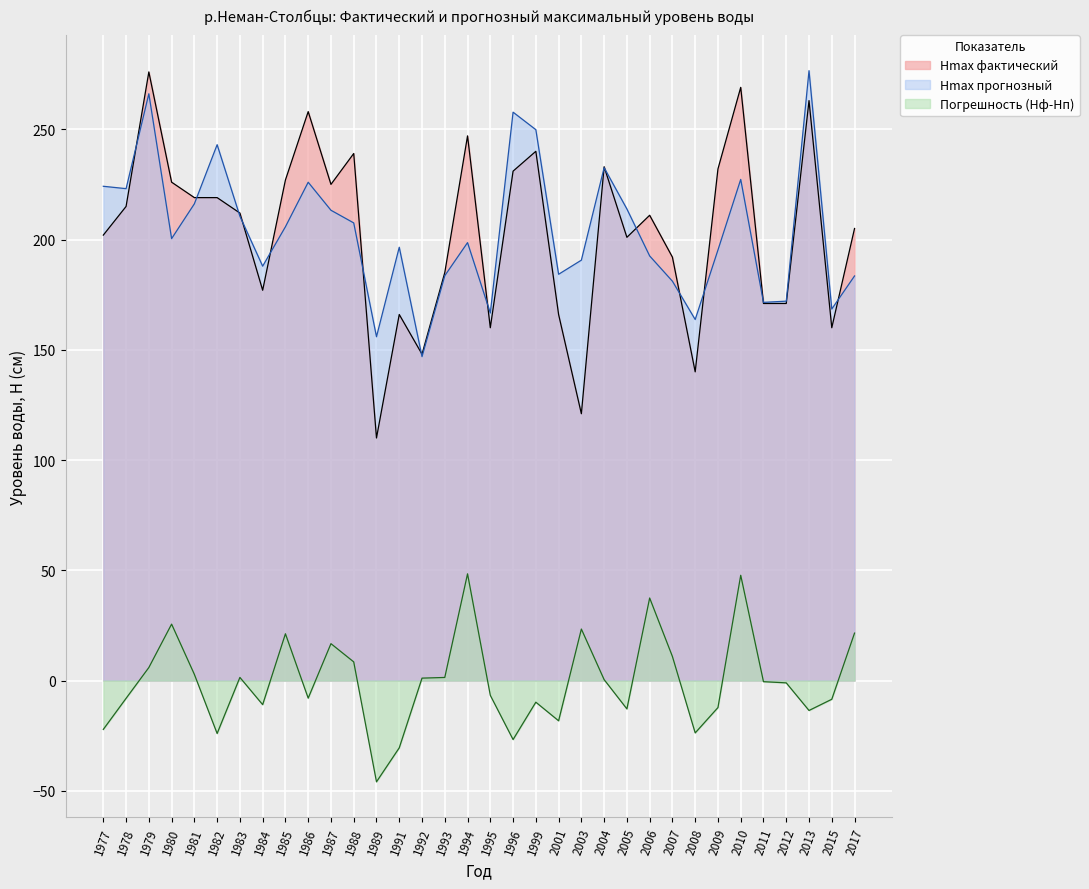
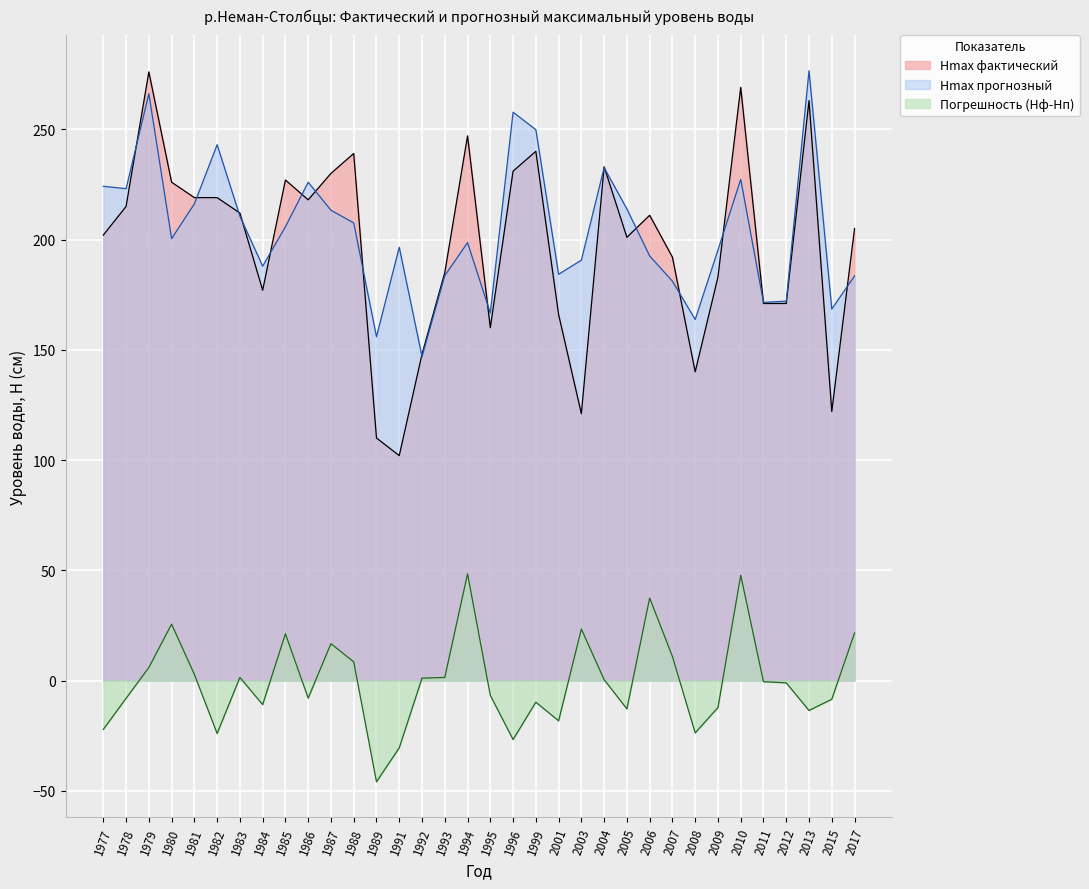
Hmax фактический, 1986: 258 -> 218
Hmax фактический, 1987: 225 -> 230
Hmax фактический, 1991: 166 -> 102
Hmax фактический, 2009: 232 -> 183
Hmax фактический, 2015: 160 -> 122
